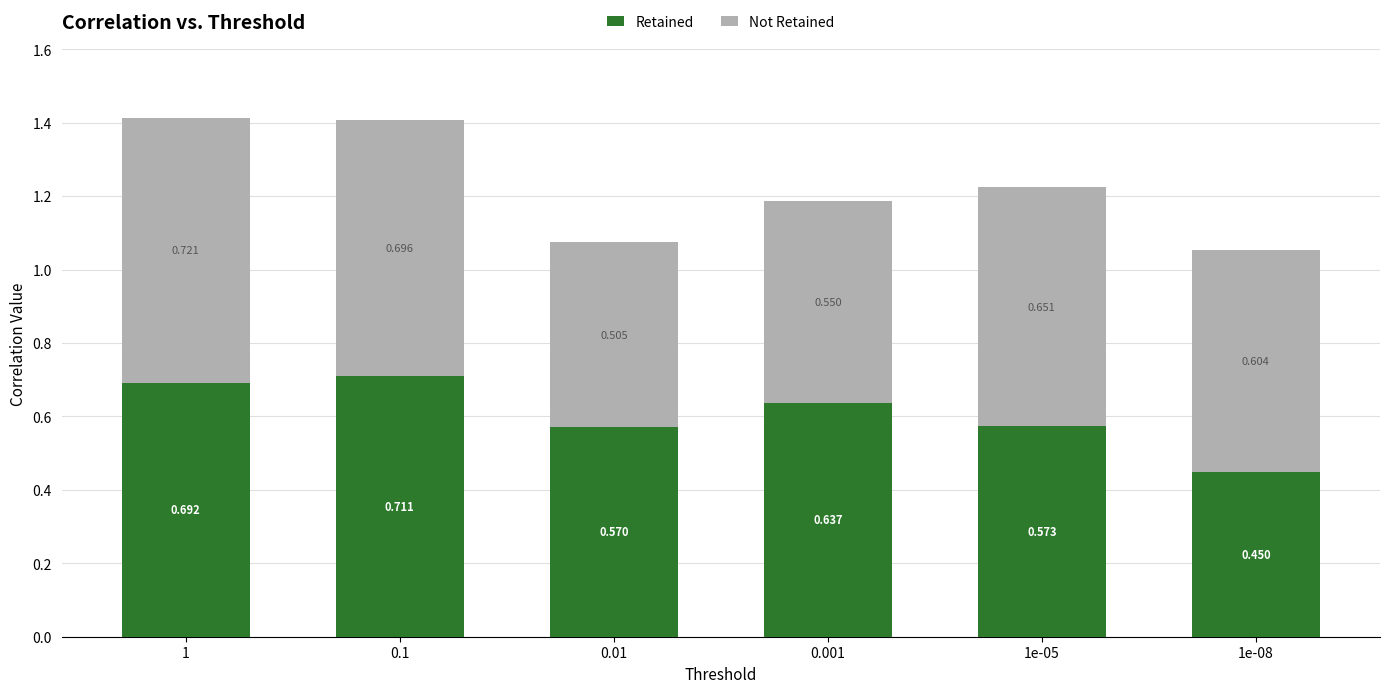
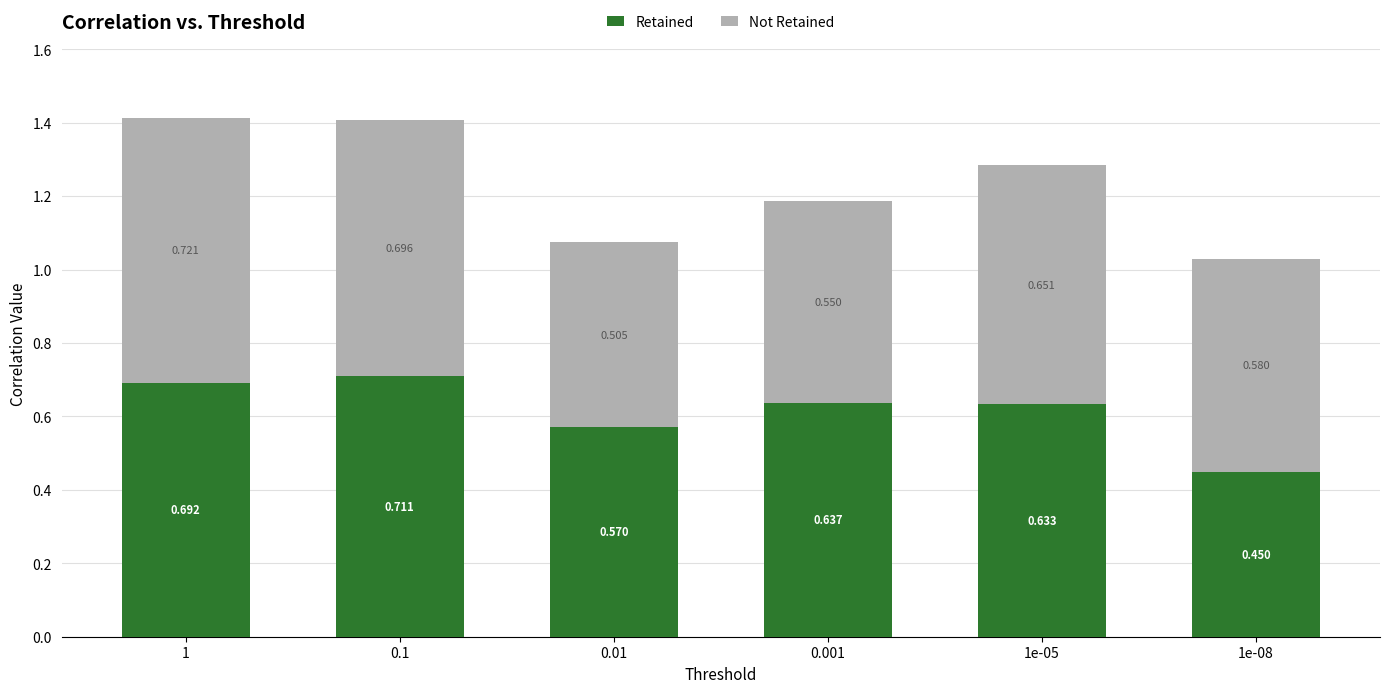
Retained, 1e-05: 0.573 -> 0.633
Not Retained, 1e-08: 0.604 -> 0.580
